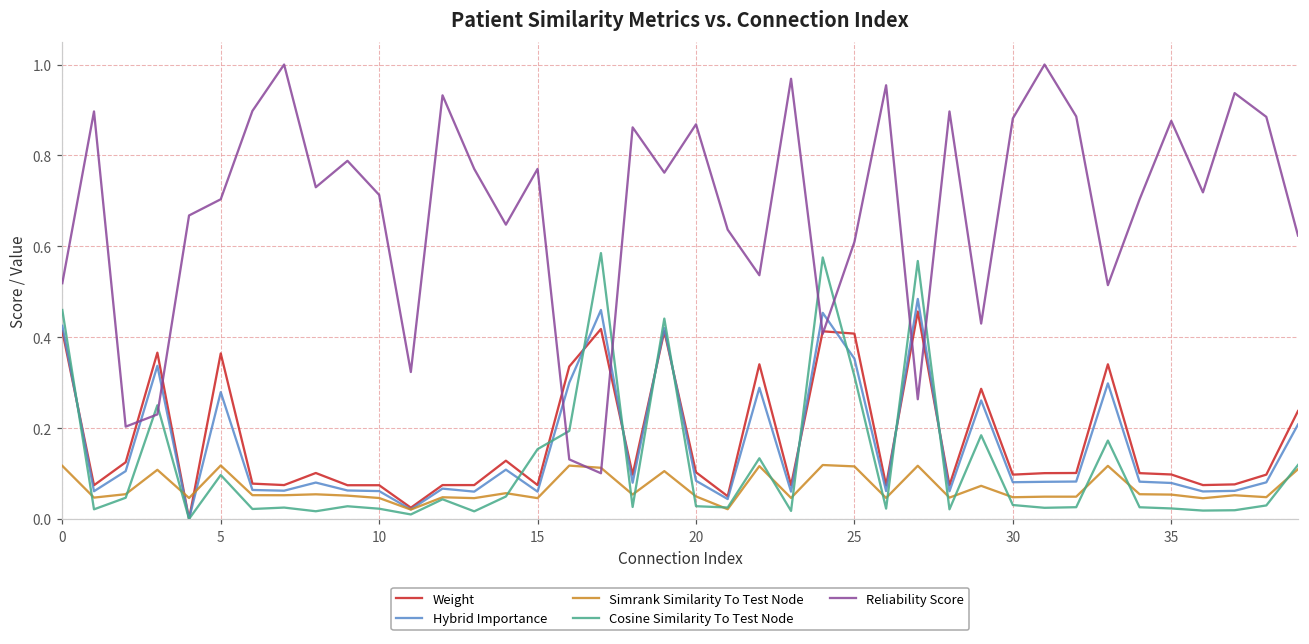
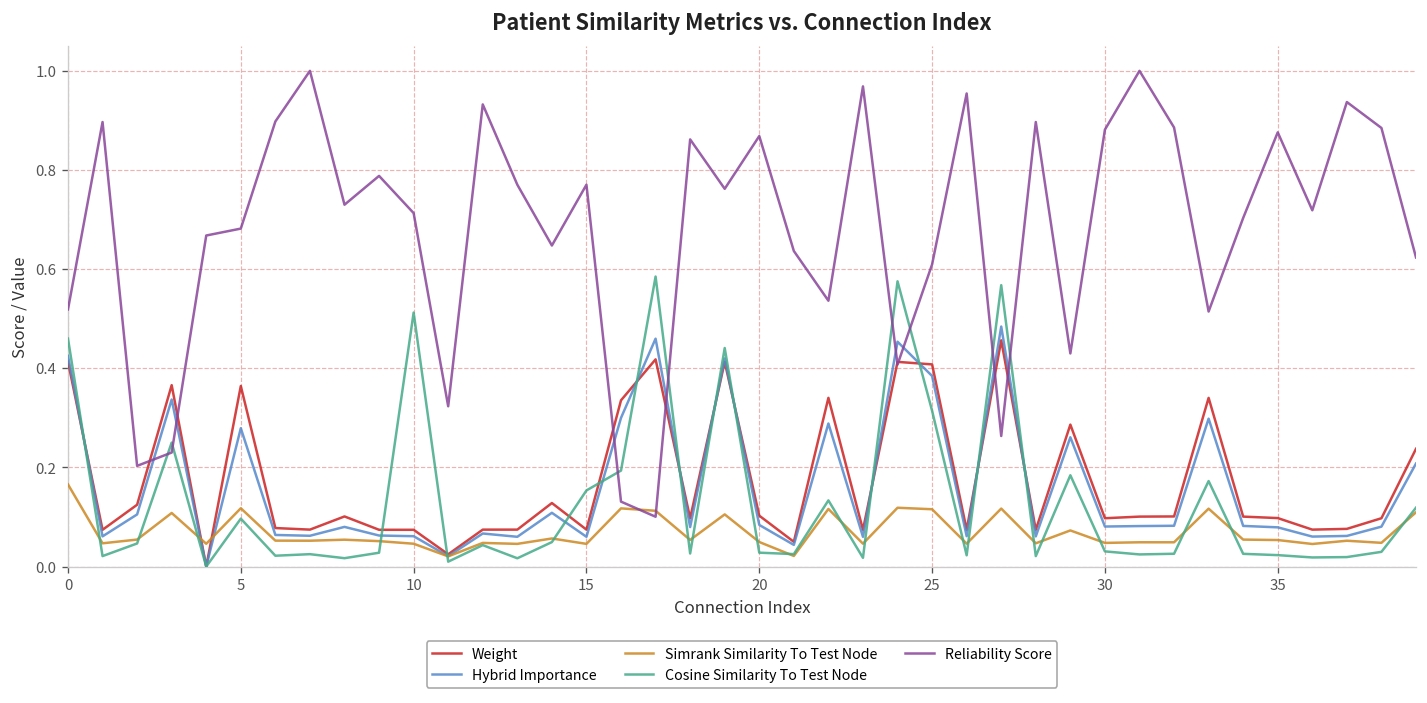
Simrank Similarity To Test Node, 0: 0.12 -> 0.17
Reliability Score, 5: 0.70 -> 0.68
Cosine Similarity To Test Node, 10: 0.02 -> 0.51
Hybrid Importance, 25: 0.35 -> 0.38
